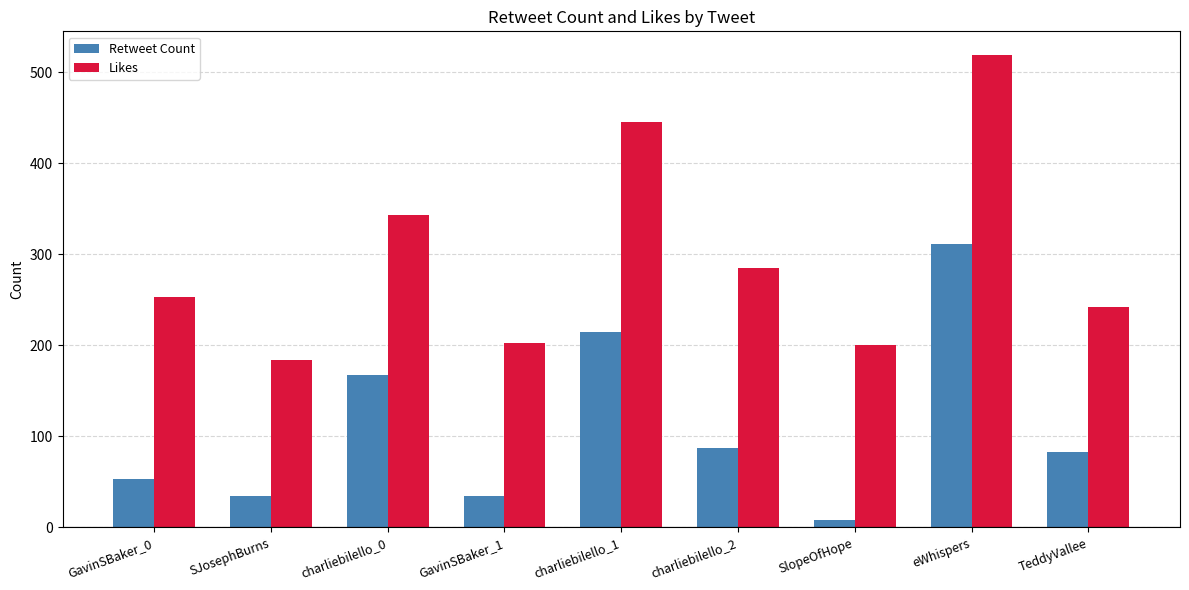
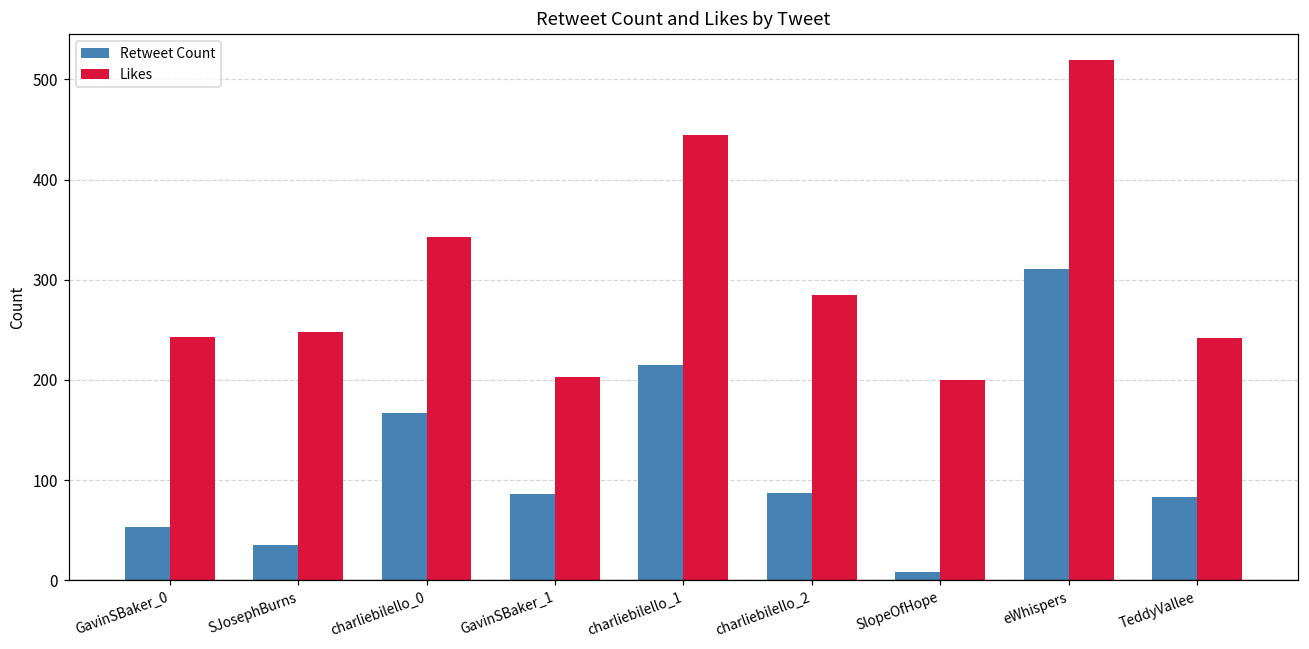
Likes, GavinSBaker_0: 250 -> 240
Likes, SJosephBurns: 180 -> 250
Retweet Count, GavinSBaker_1: 40 -> 90
